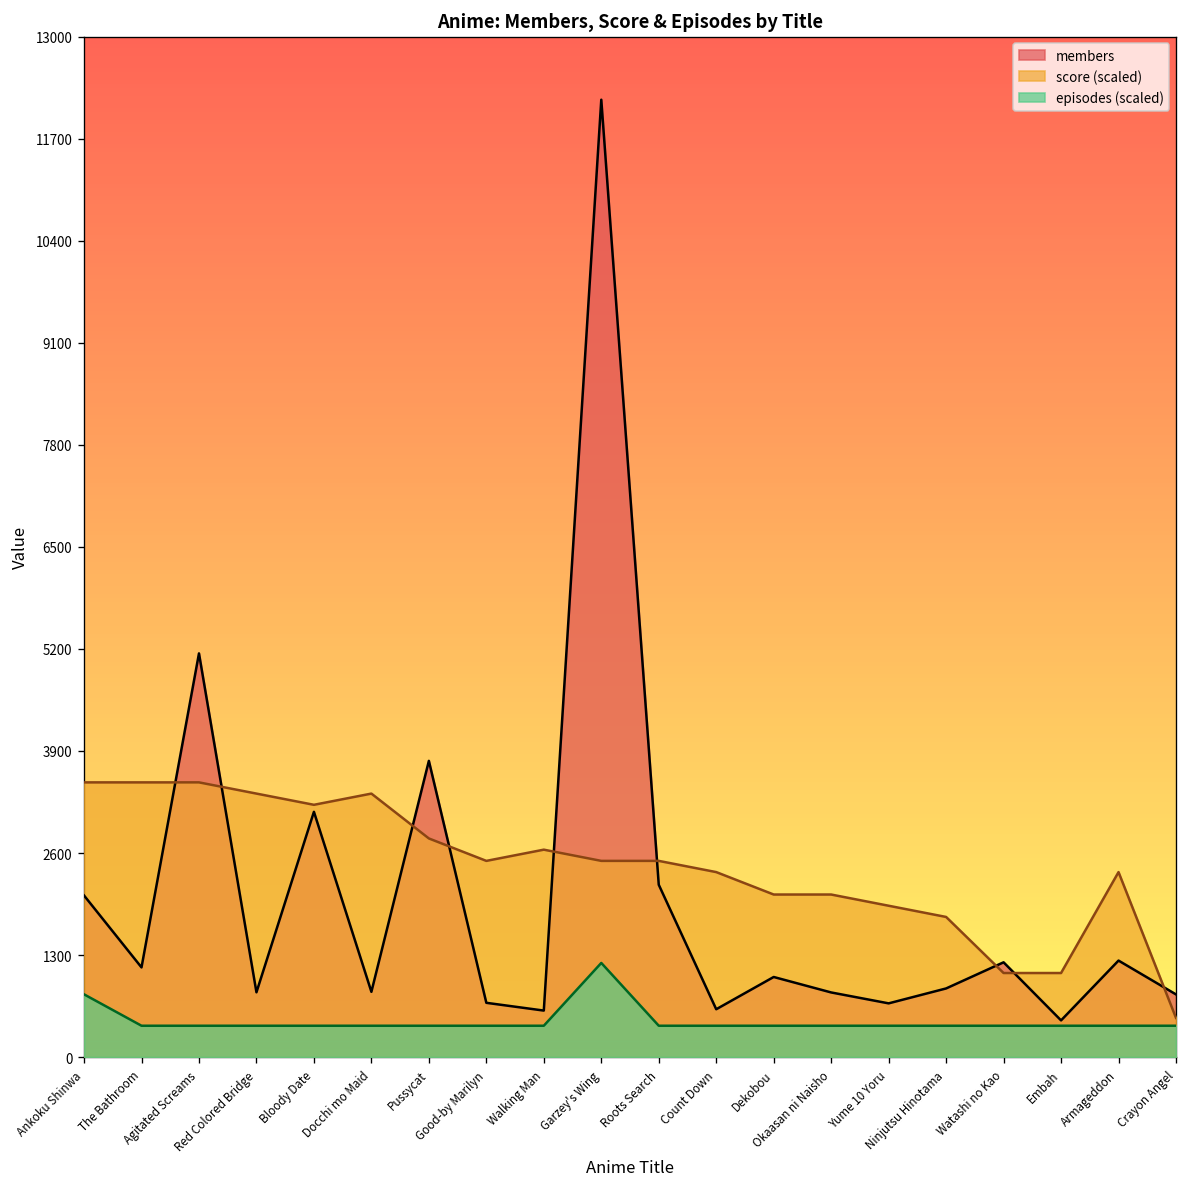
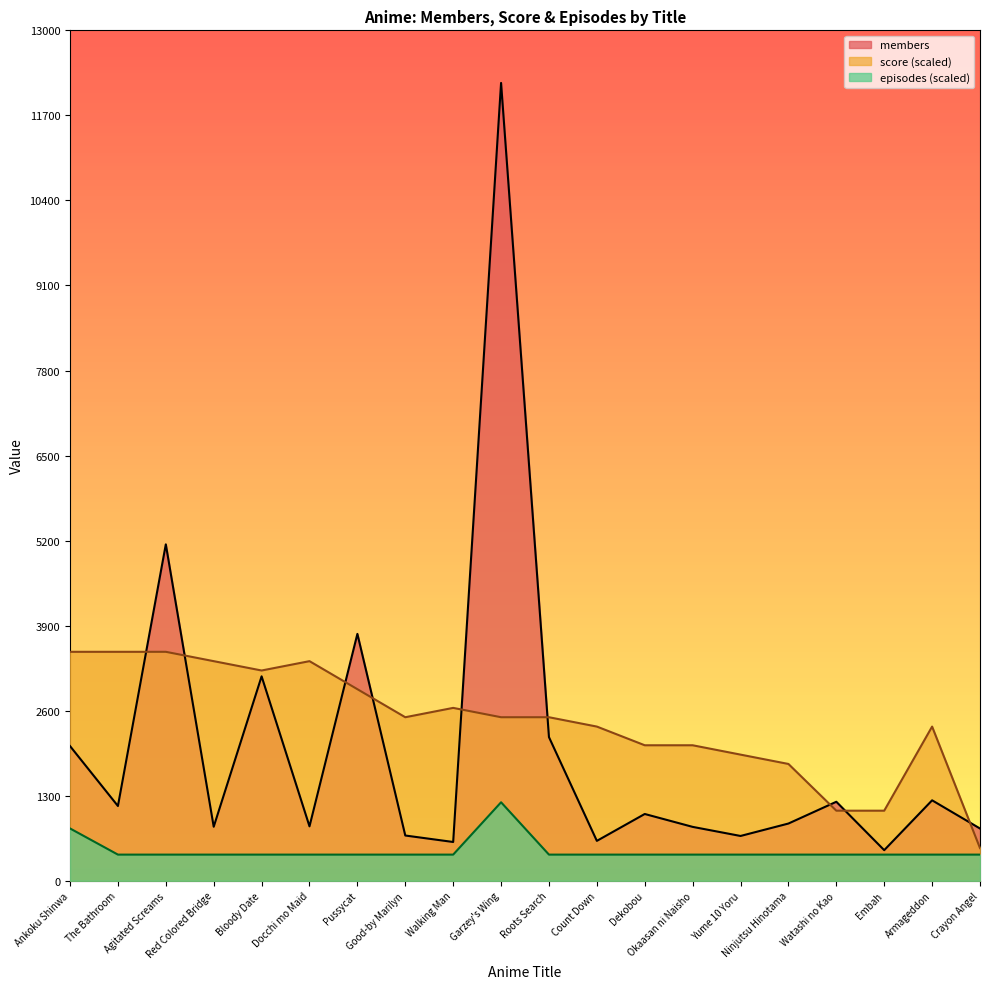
score (scaled), Pussycat: 2800 -> 2900
